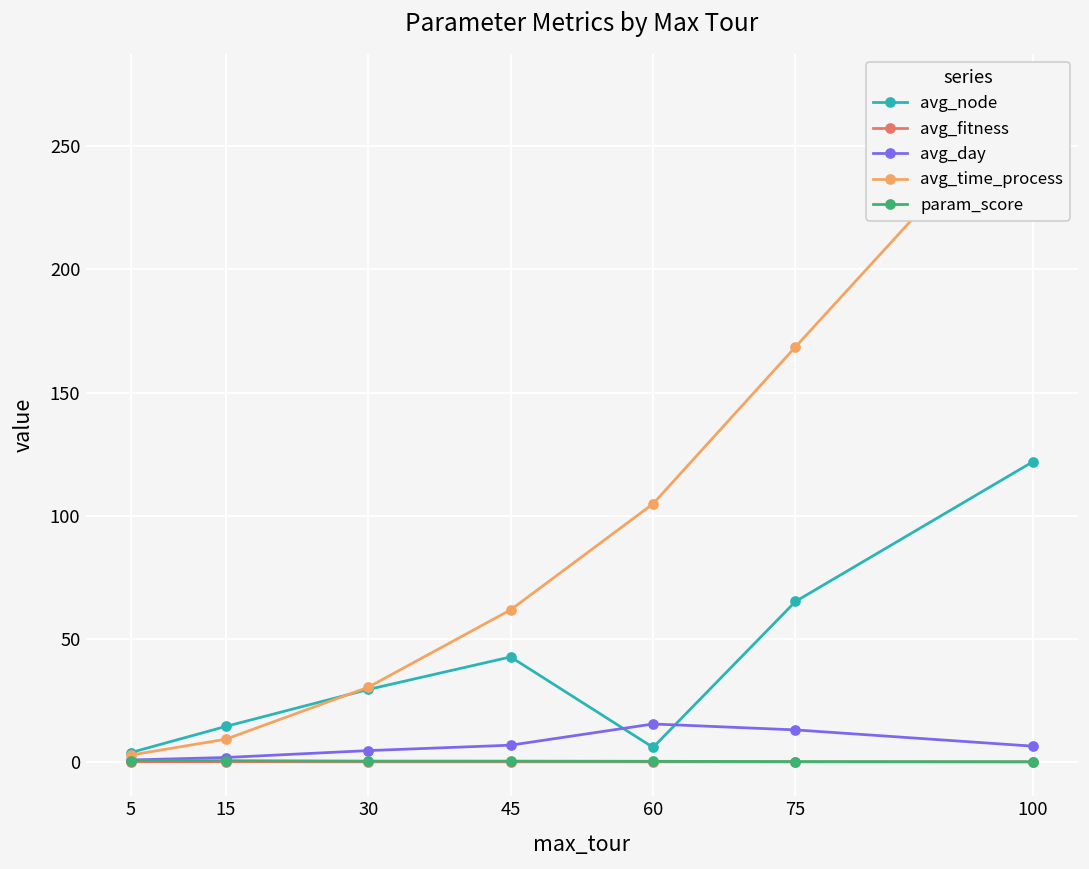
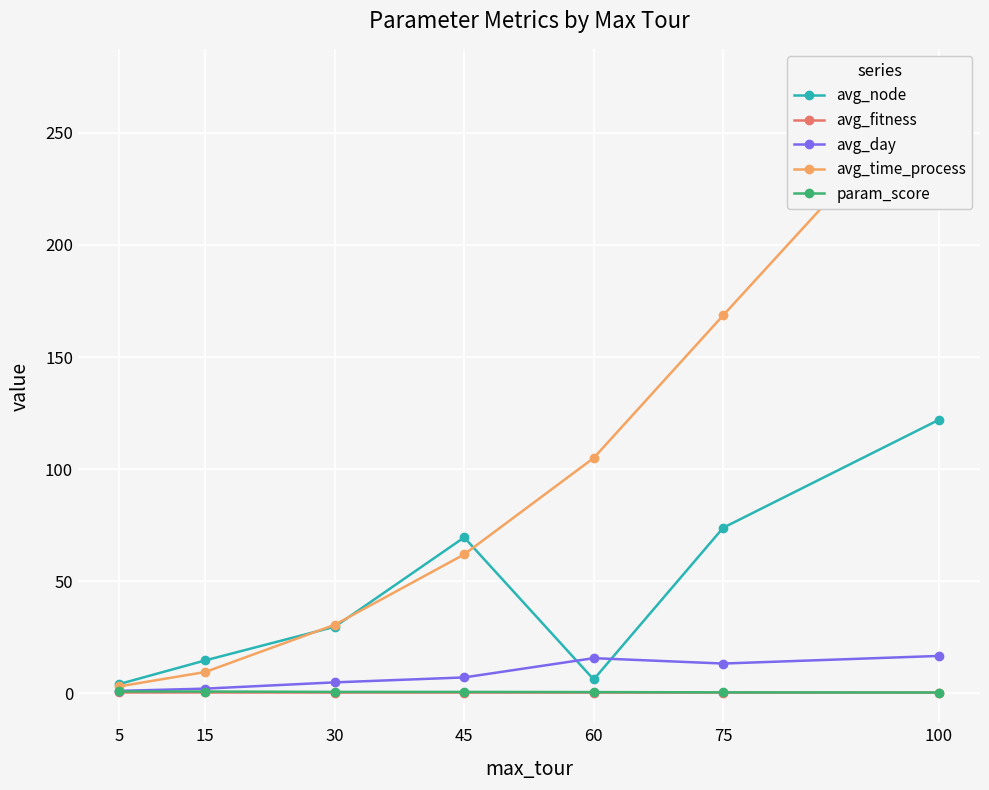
avg_node, 45: 43 -> 70
avg_node, 75: 65 -> 74
avg_day, 100: 7 -> 17
